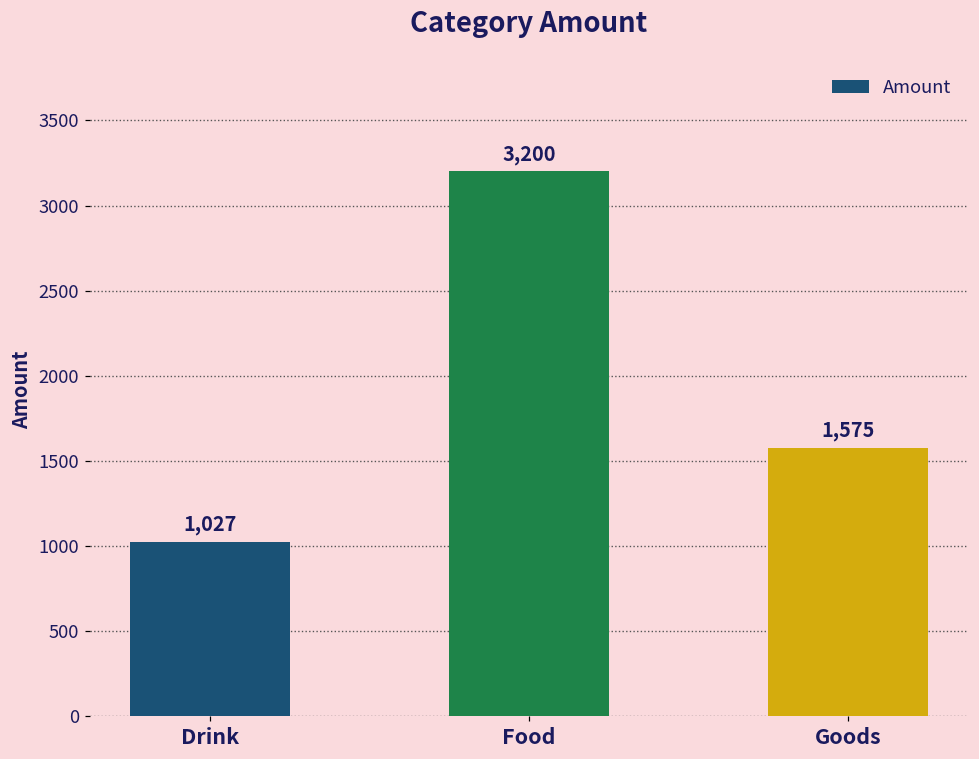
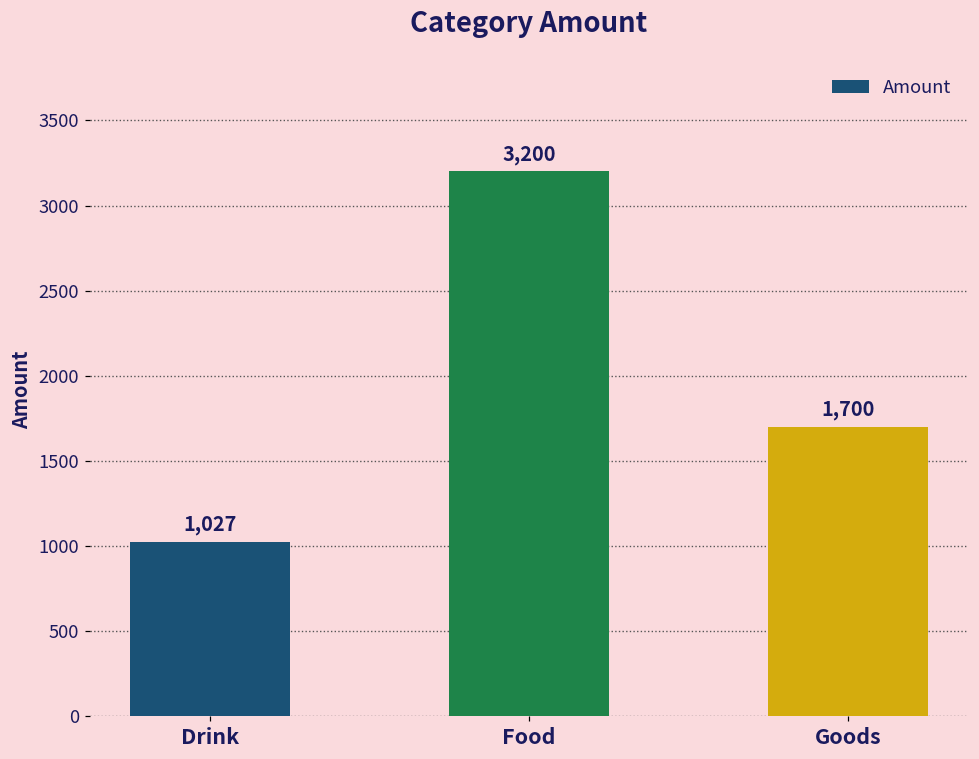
Goods: 1,575 -> 1,700
